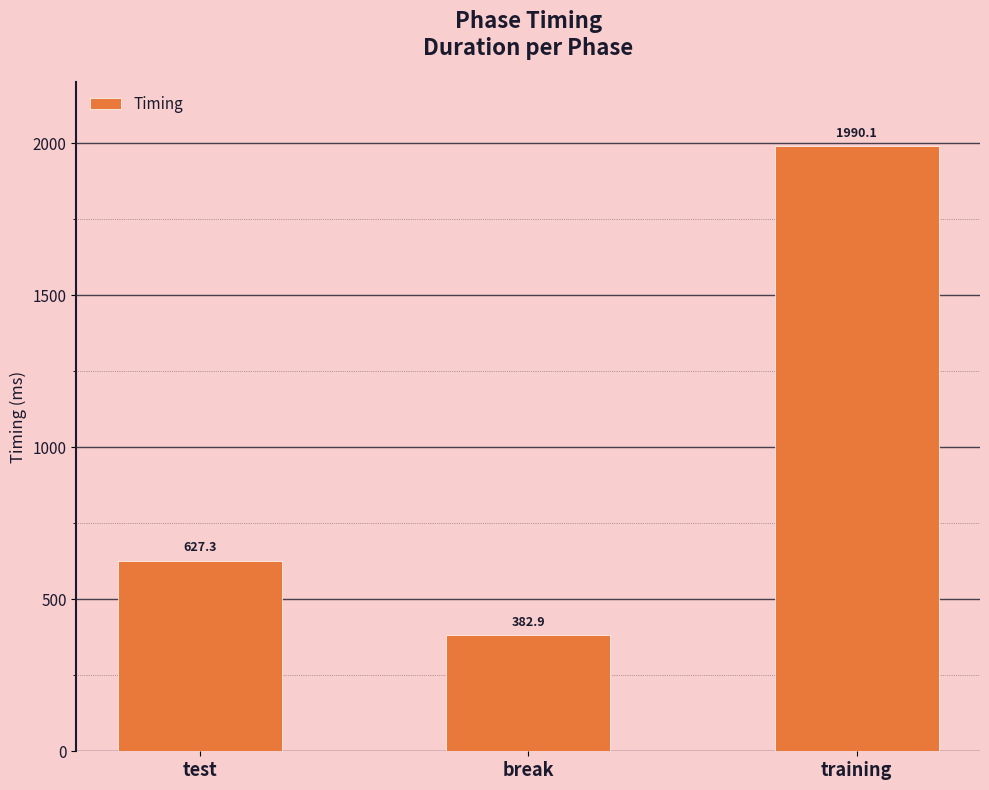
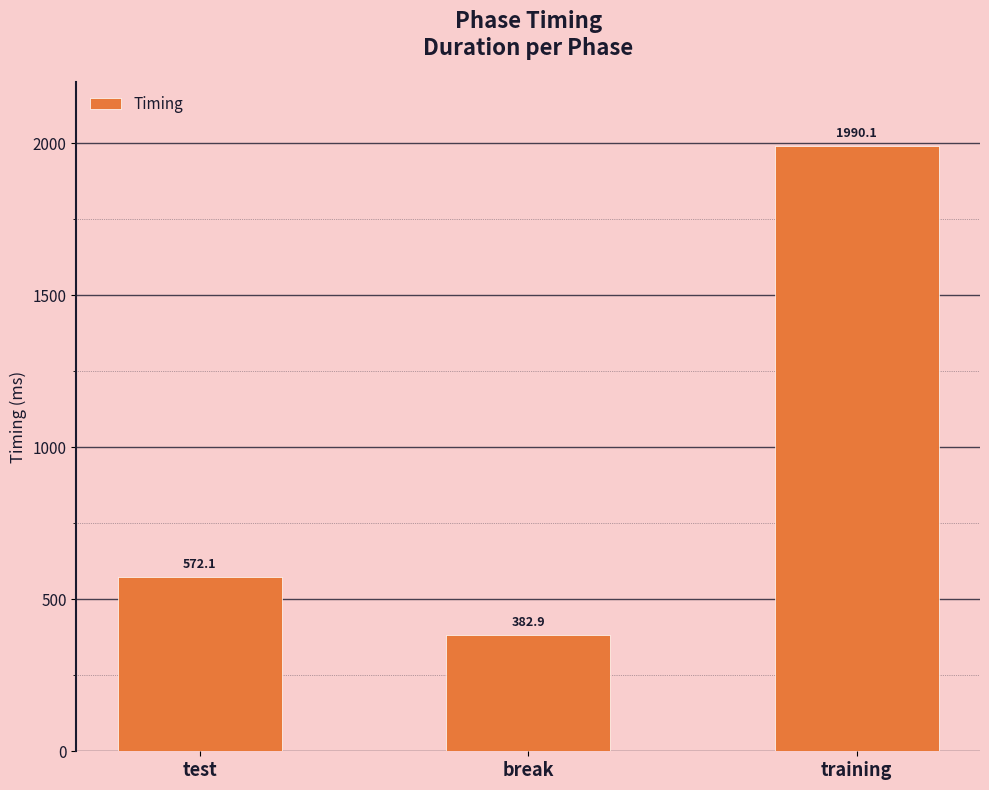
test: 627.3 -> 572.1
